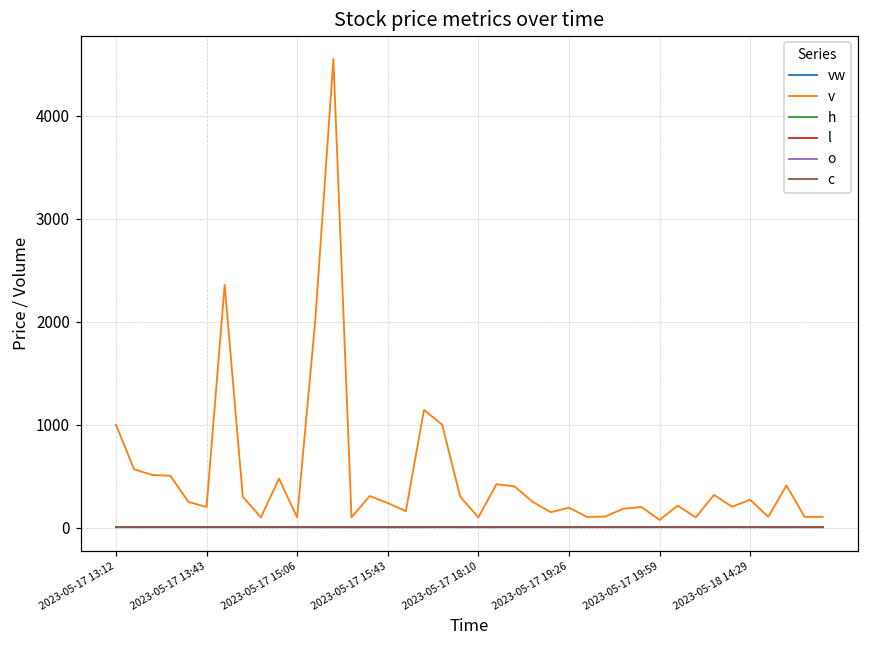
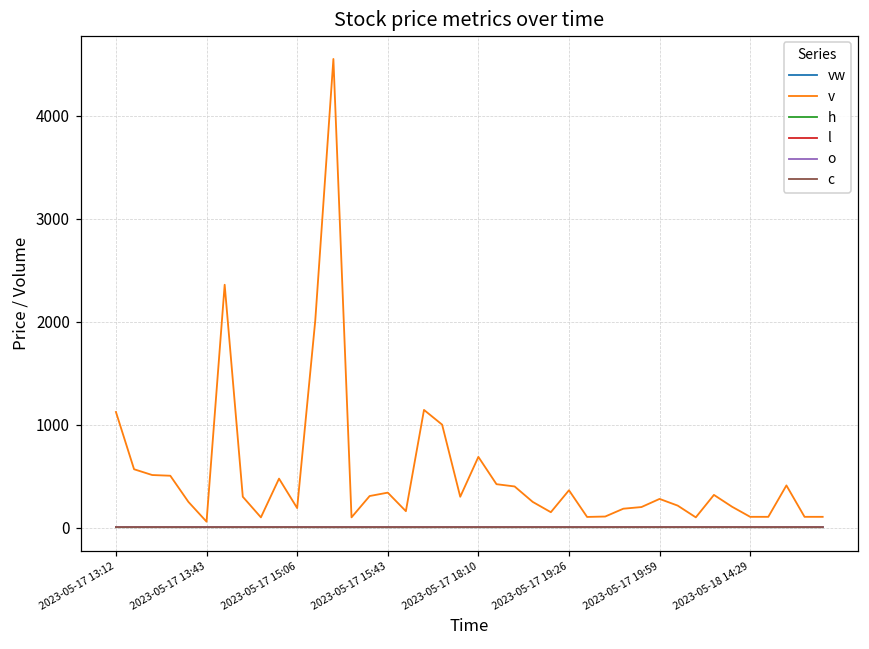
v, 2023-05-17 13:12: 1000 -> 1100
v, 2023-05-17 13:43: 200 -> 100
v, 2023-05-17 15:06: 100 -> 200
v, 2023-05-17 15:43: 200 -> 300
v, 2023-05-17 18:10: 100 -> 700
v, 2023-05-17 19:26: 200 -> 400
v, 2023-05-17 19:59: 100 -> 300
v, 2023-05-18 14:29: 300 -> 100
